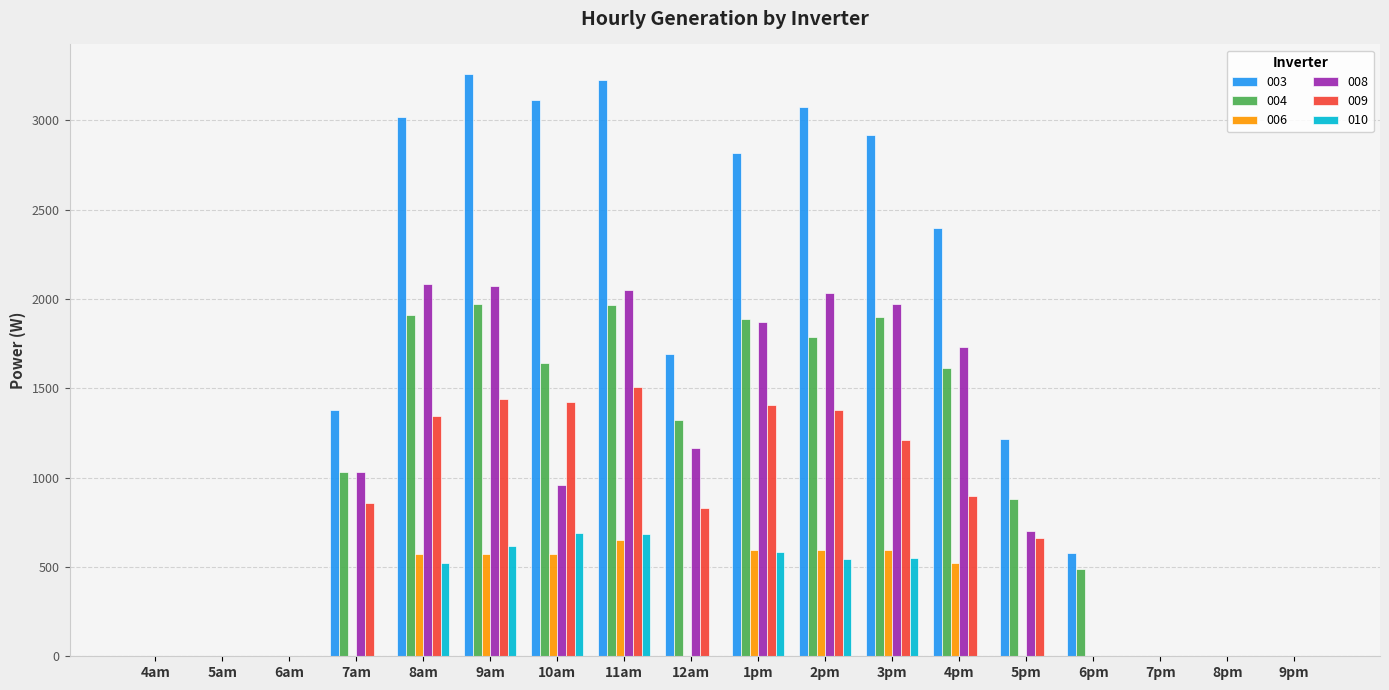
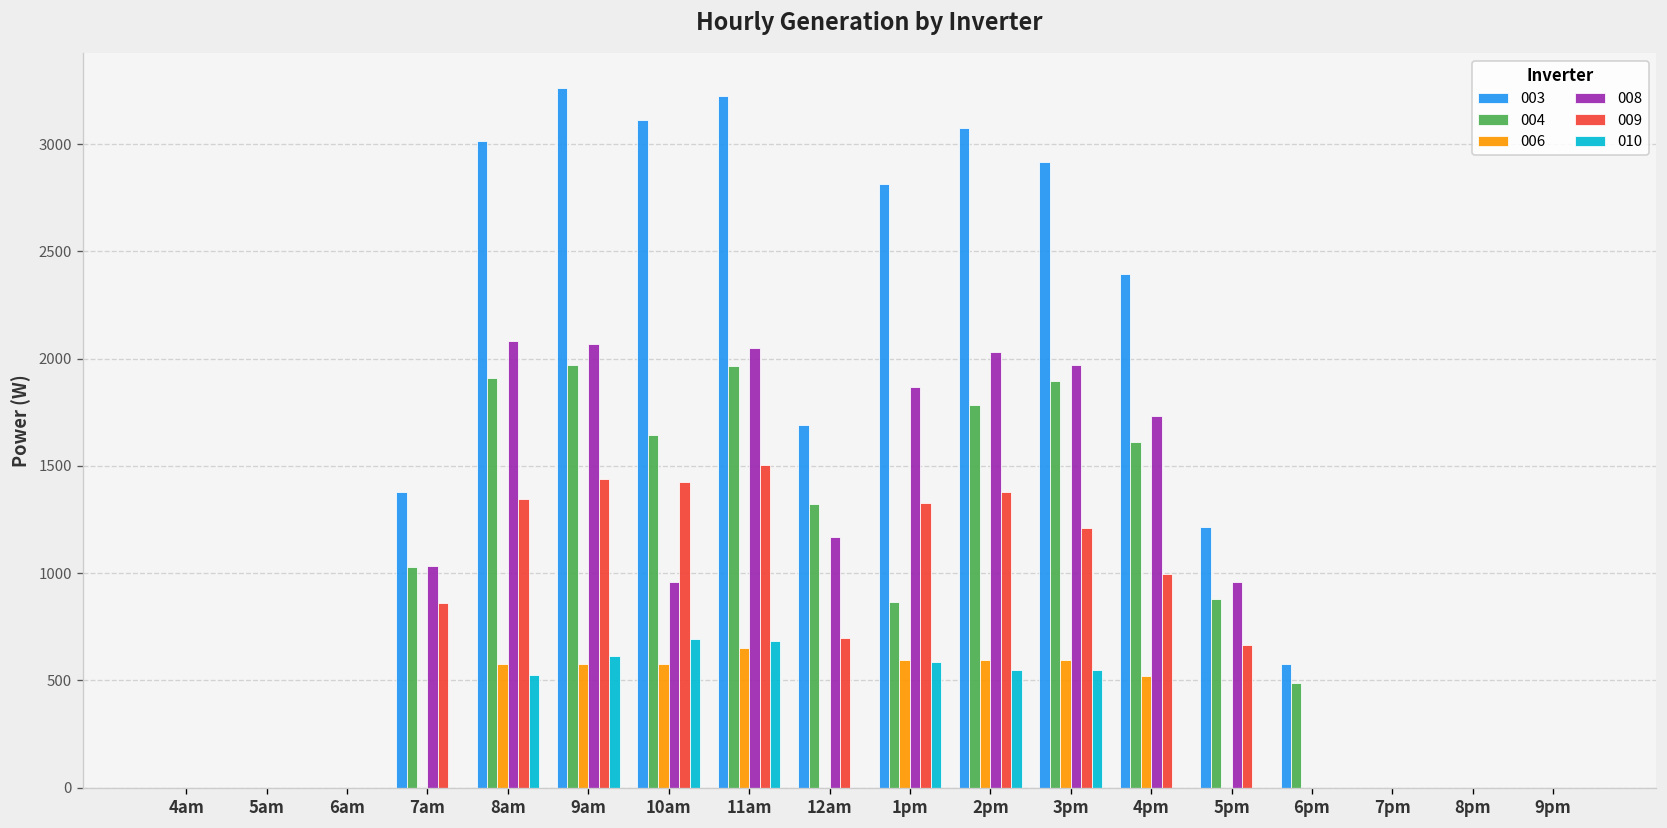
009, 12am: 830 -> 700
004, 1pm: 1890 -> 870
009, 1pm: 1410 -> 1330
009, 4pm: 900 -> 990
008, 5pm: 700 -> 960
